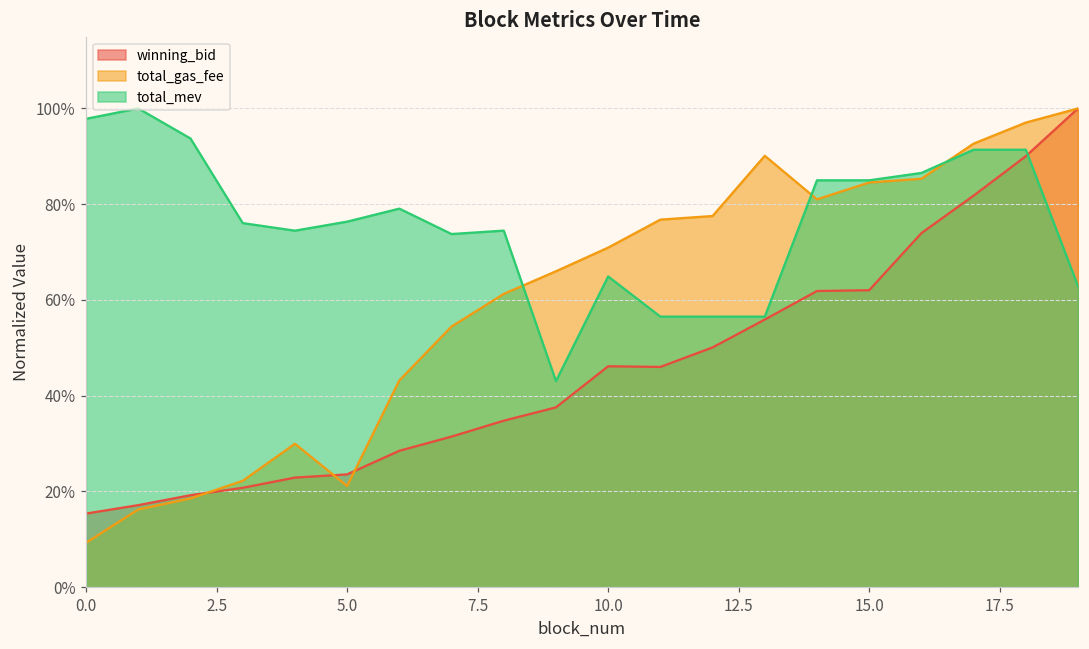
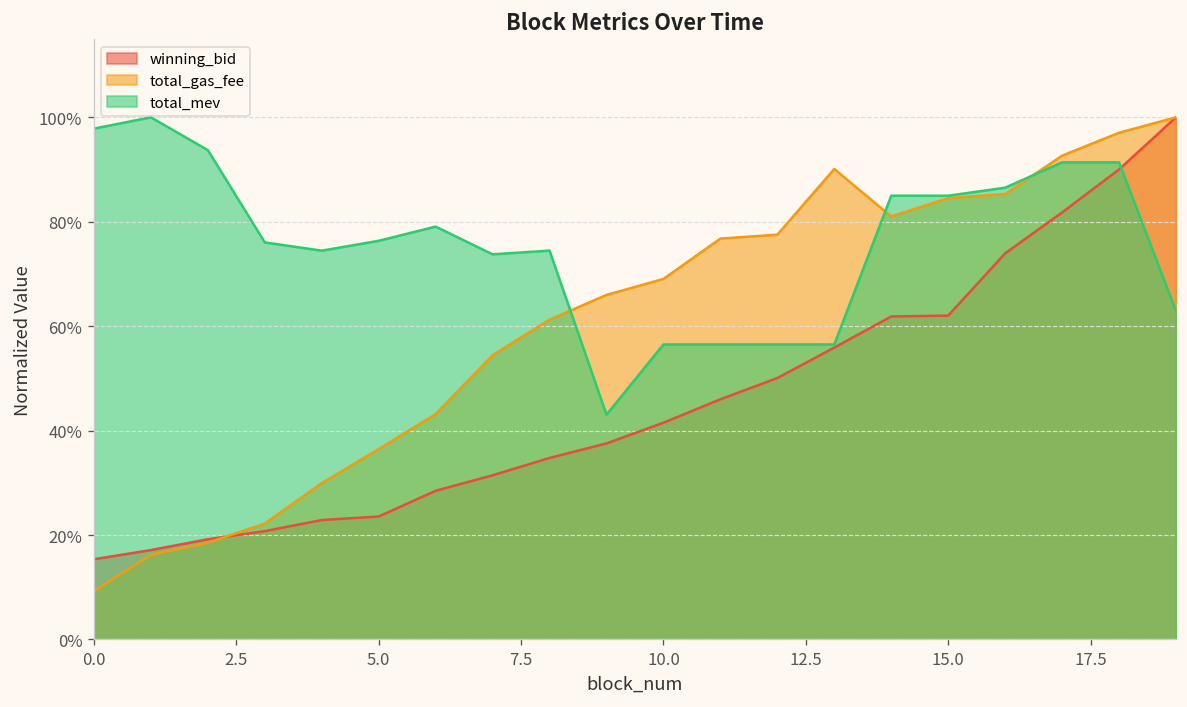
total_gas_fee, 5.0: 21% -> 36%
winning_bid, 10.0: 46% -> 42%
total_gas_fee, 10.0: 71% -> 69%
total_mev, 10.0: 65% -> 57%
